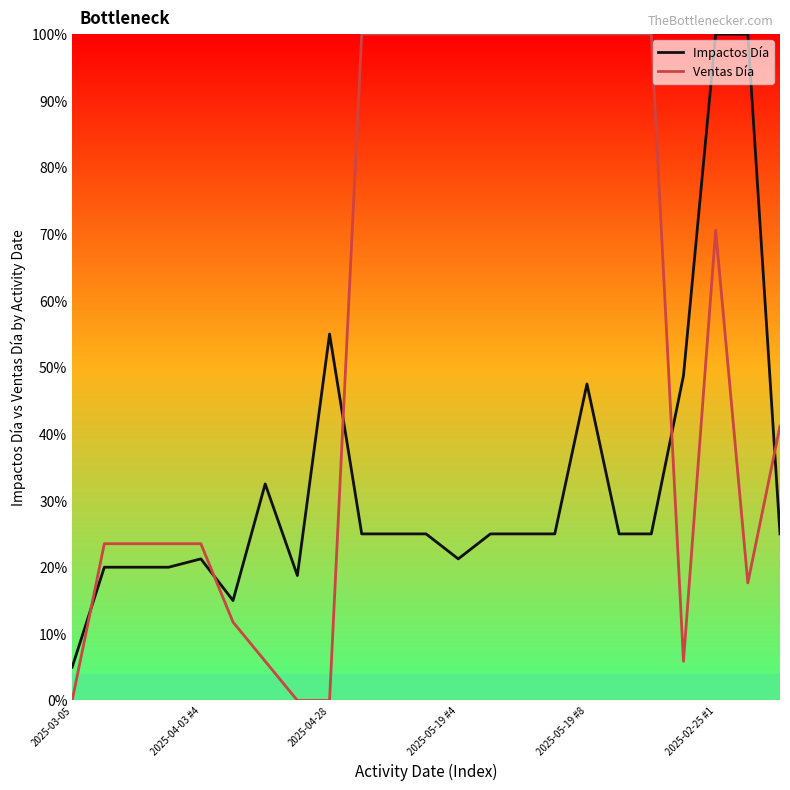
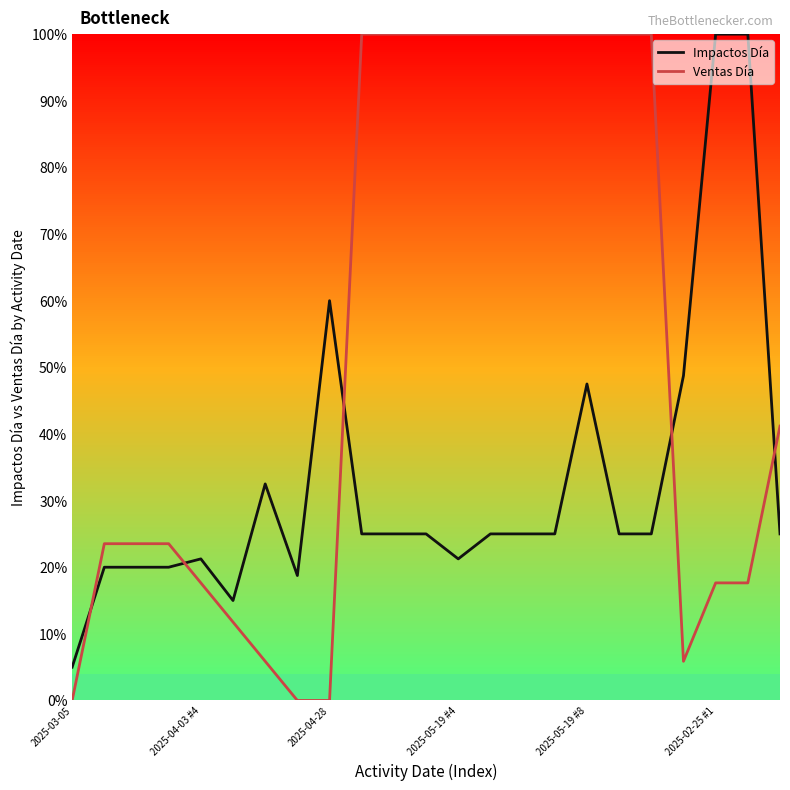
Ventas Día, 2025-04-03 #4: 24% -> 18%
Impactos Día, 2025-04-28: 55% -> 60%
Ventas Día, 2025-02-25 #1: 71% -> 18%
